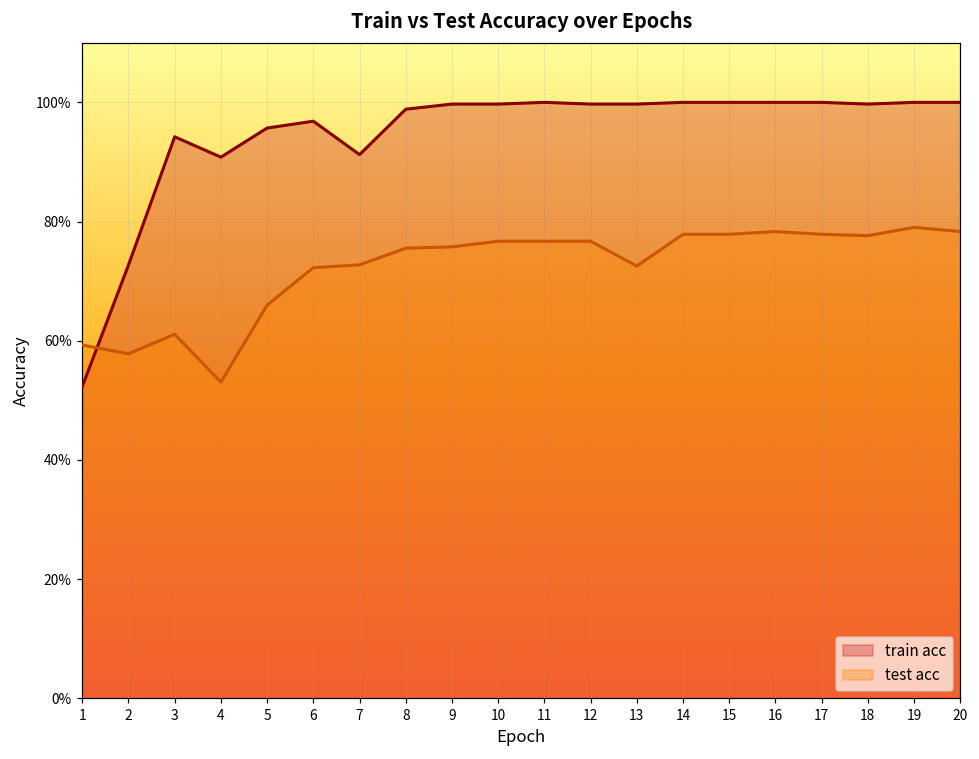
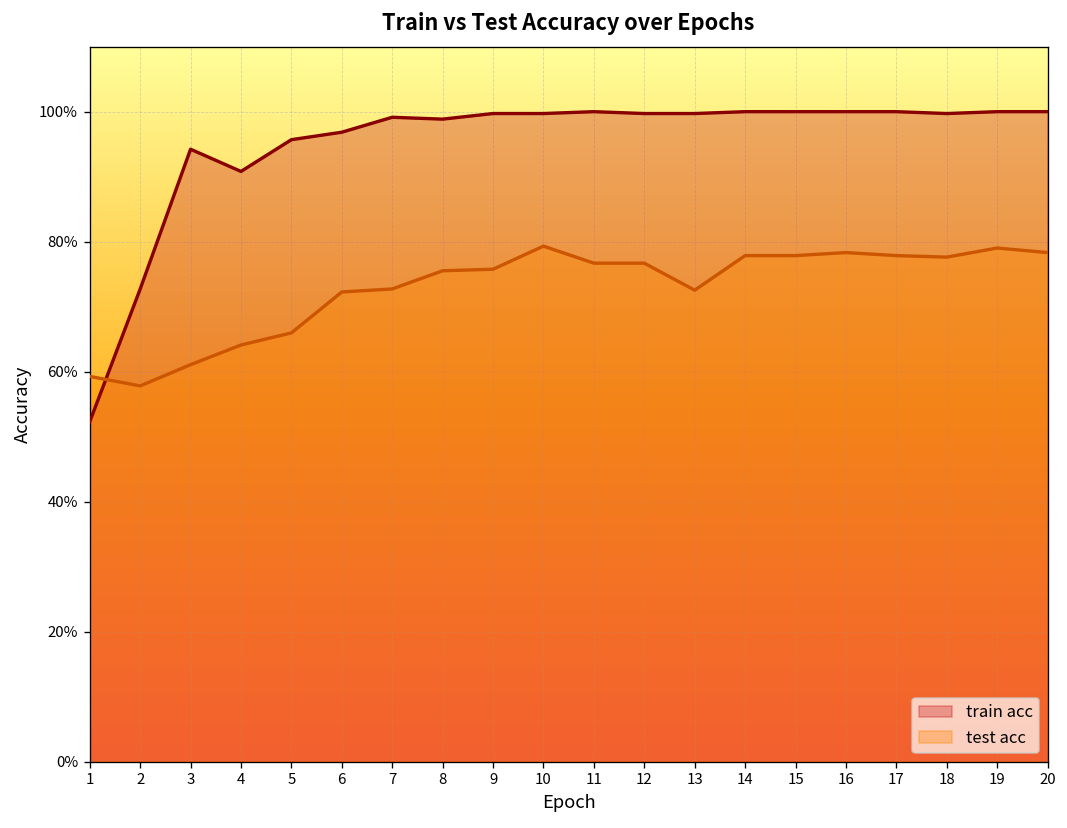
test acc, 4: 53% -> 64%
train acc, 7: 91% -> 99%
test acc, 10: 77% -> 79%
